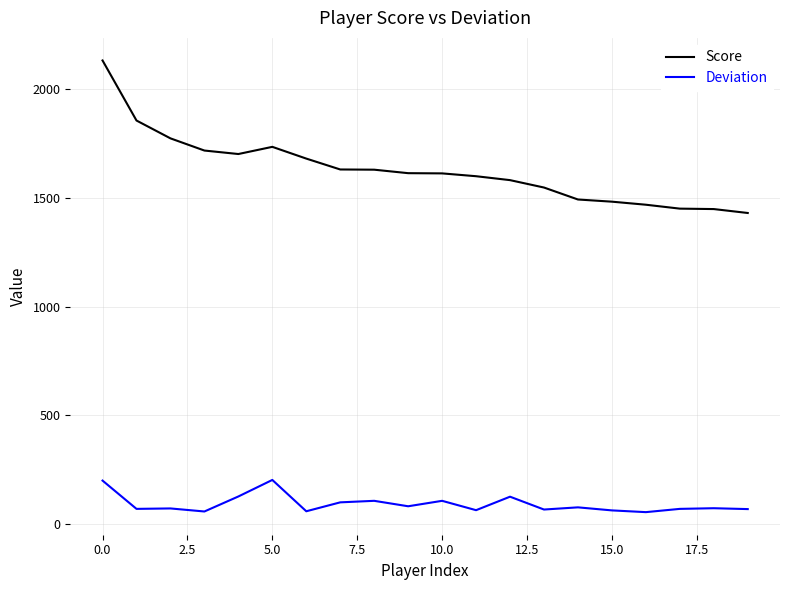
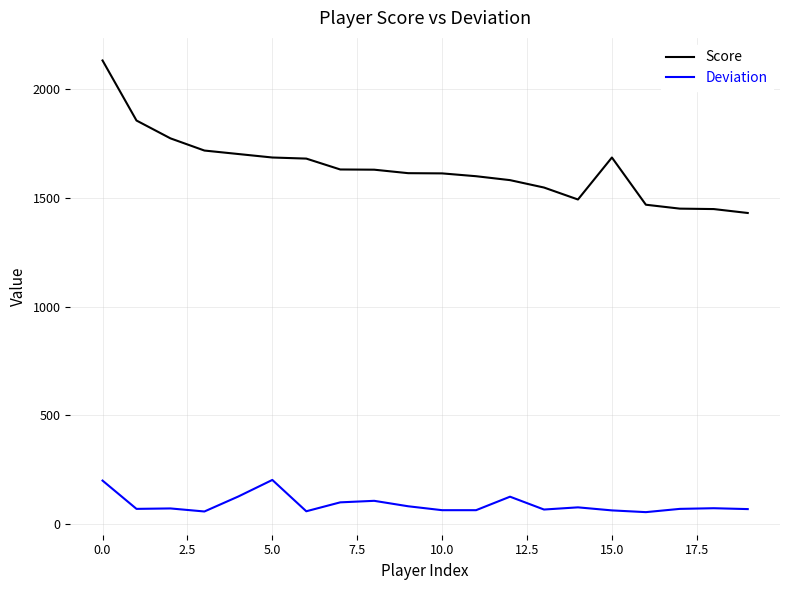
Score, 5.0: 1730 -> 1690
Deviation, 10.0: 110 -> 60
Score, 15.0: 1480 -> 1690
